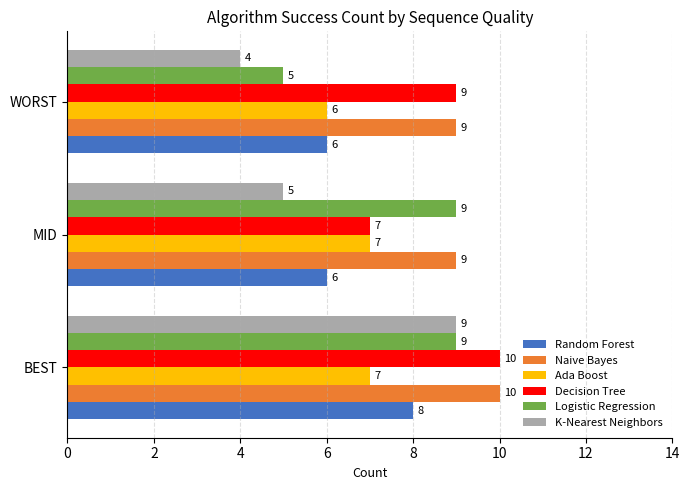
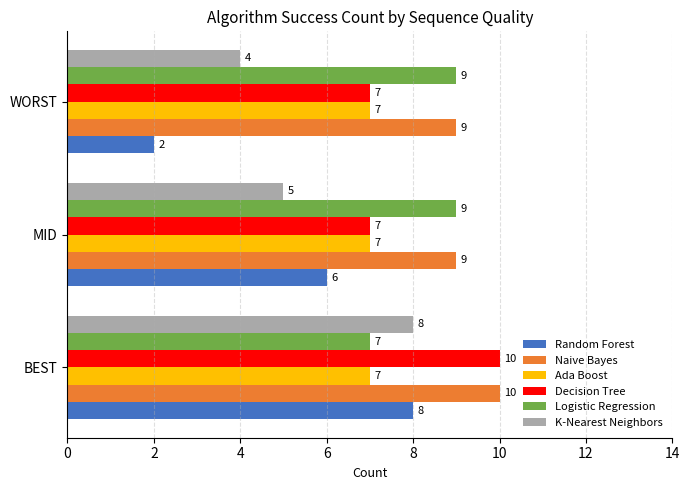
Logistic Regression, WORST: 5 -> 9
Decision Tree, WORST: 9 -> 7
Ada Boost, WORST: 6 -> 7
Random Forest, WORST: 6 -> 2
K-Nearest Neighbors, BEST: 9 -> 8
Logistic Regression, BEST: 9 -> 7
